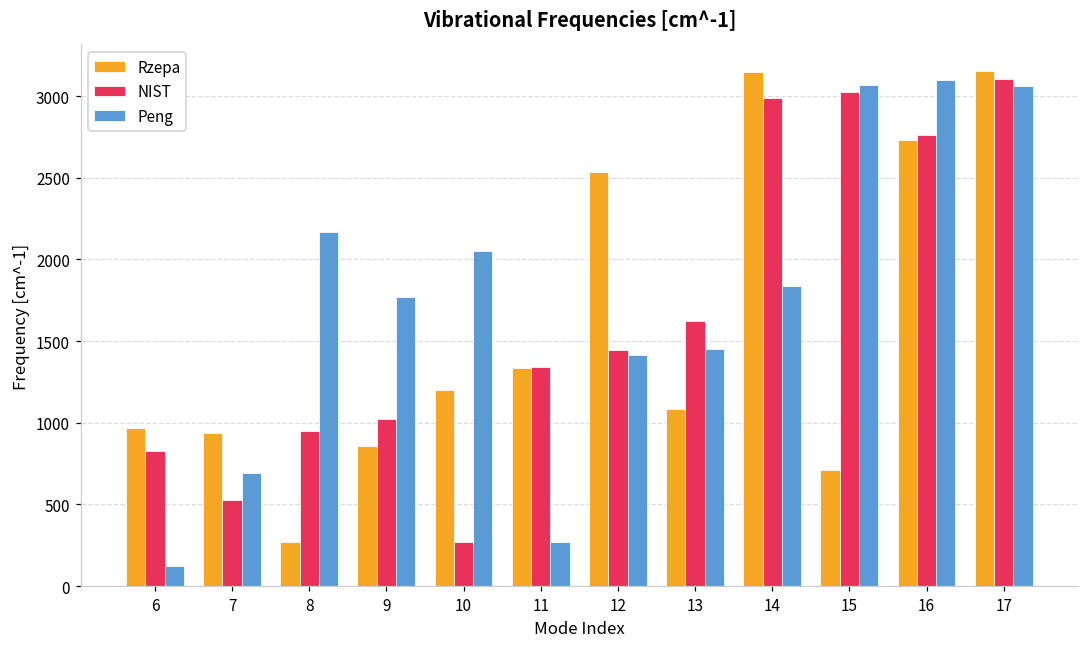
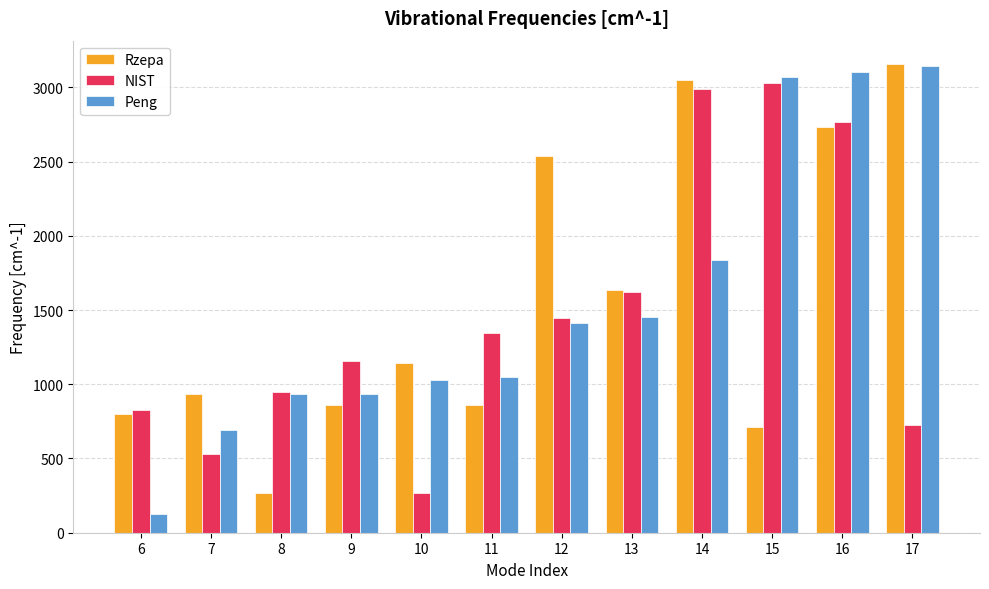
Rzepa, 6: 970 -> 800
Peng, 8: 2170 -> 930
NIST, 9: 1020 -> 1160
Peng, 9: 1770 -> 940
Rzepa, 10: 1200 -> 1140
Peng, 10: 2050 -> 1030
Rzepa, 11: 1340 -> 860
Peng, 11: 270 -> 1050
Rzepa, 13: 1090 -> 1640
Rzepa, 14: 3150 -> 3050
NIST, 17: 3110 -> 730
Peng, 17: 3060 -> 3150
